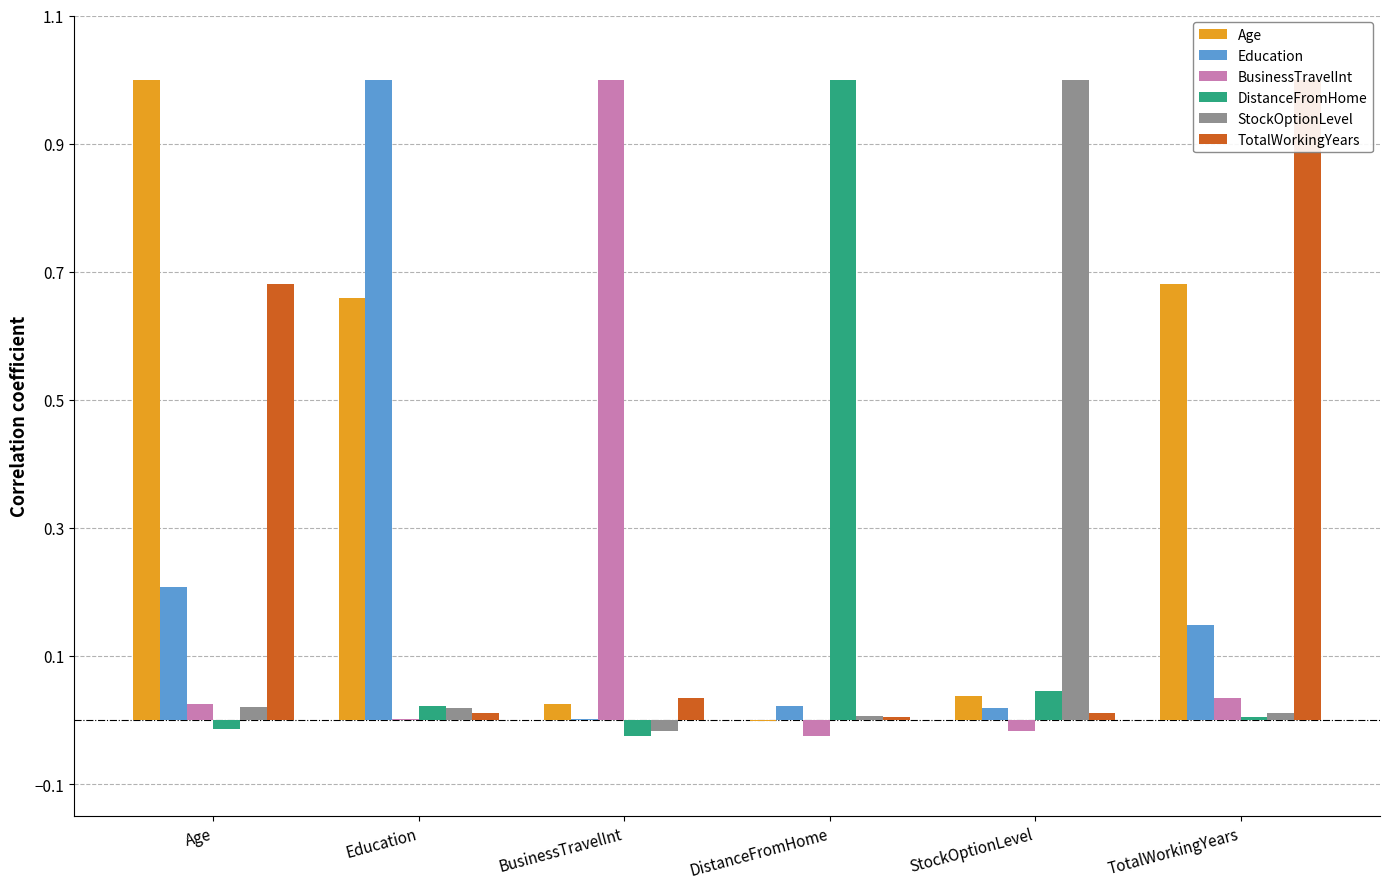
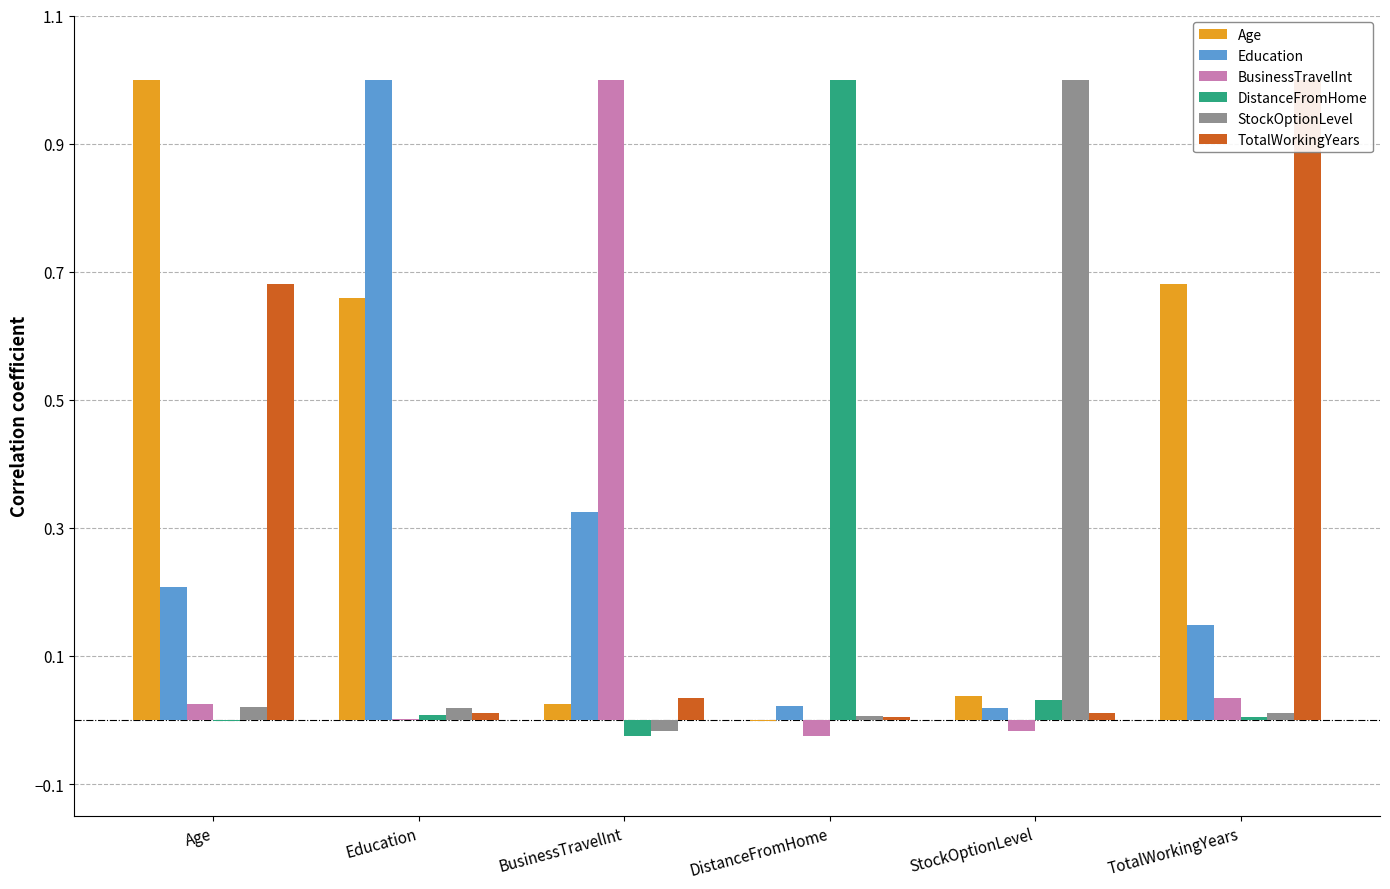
DistanceFromHome, Age: -0.01 -> 0.00
DistanceFromHome, Education: 0.02 -> 0.01
Education, BusinessTravelInt: 0.00 -> 0.33
DistanceFromHome, StockOptionLevel: 0.04 -> 0.03
